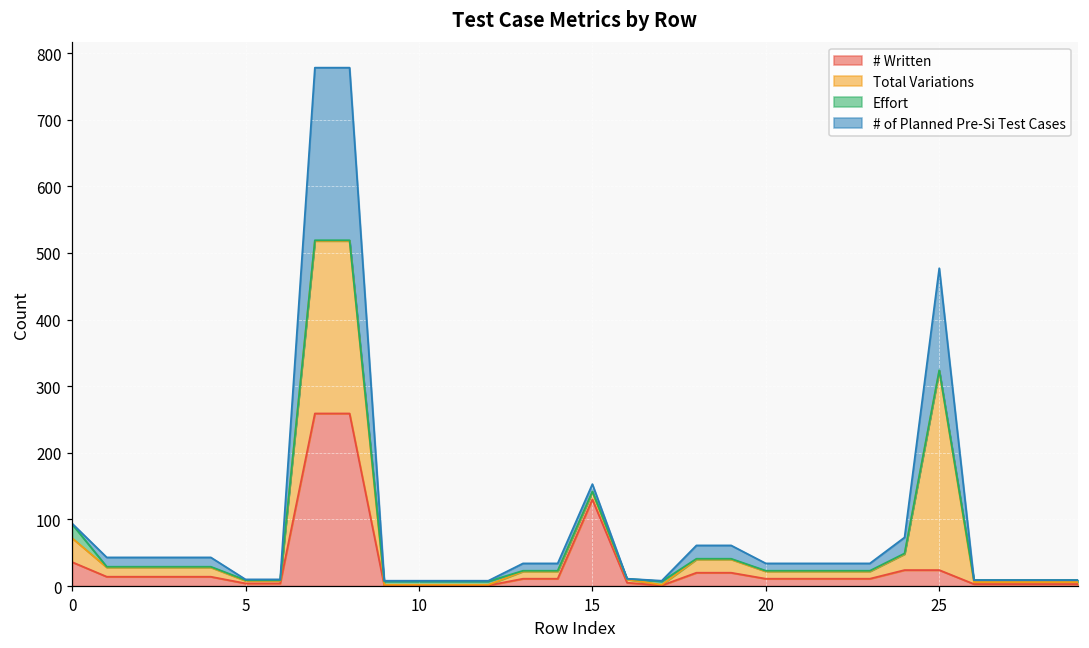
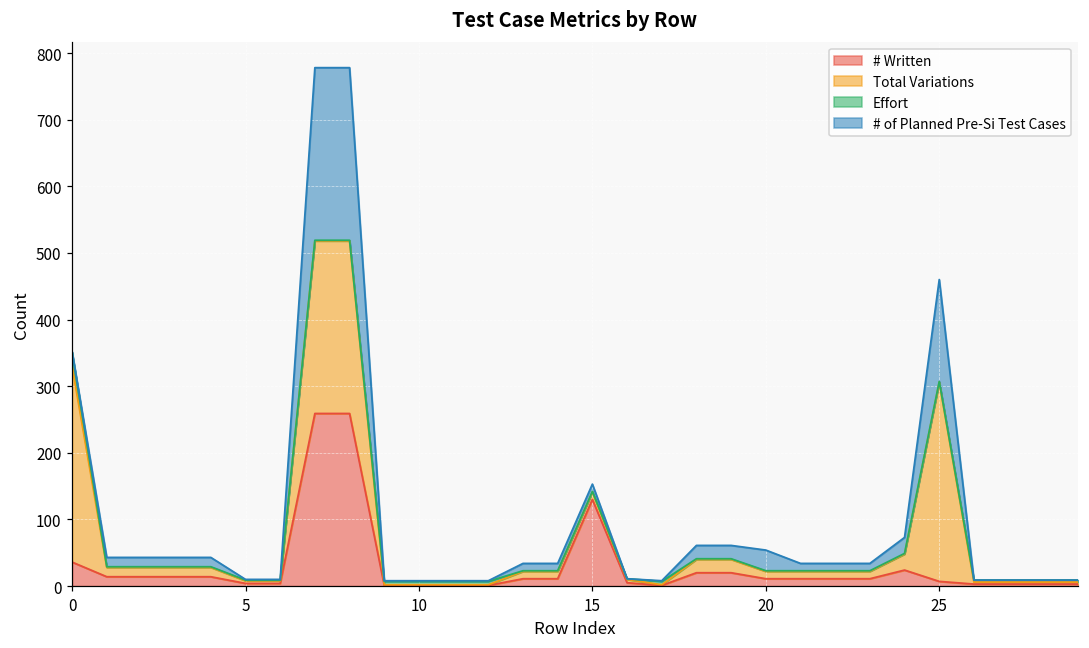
Total Variations, 0: 40 -> 290
# of Planned Pre-Si Test Cases, 20: 10 -> 30
# Written, 25: 20 -> 10
